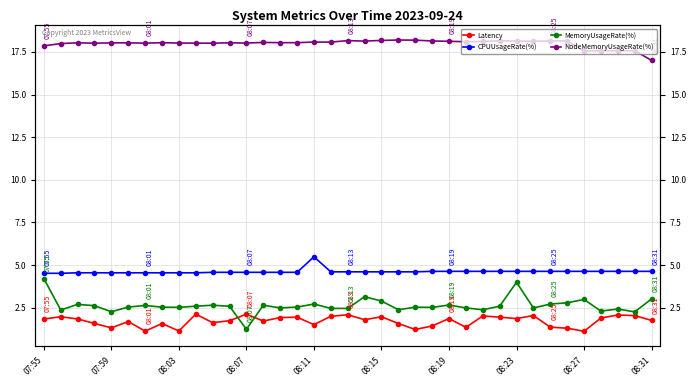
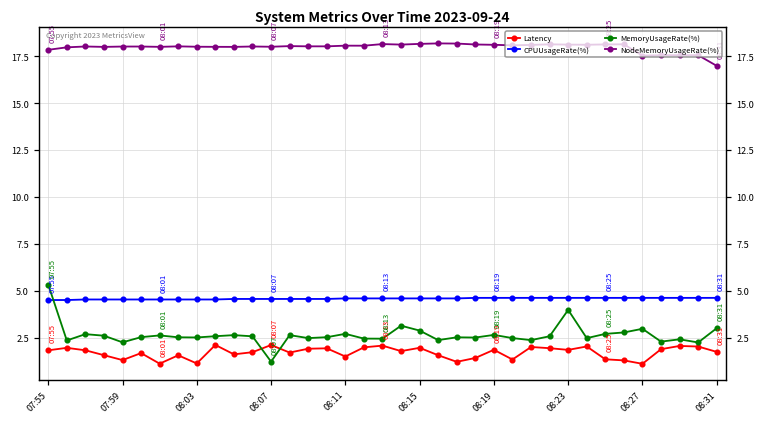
MemoryUsageRate(%), 07:55: 4.2 -> 5.3
CPUUsageRate(%), 08:11: 5.5 -> 4.6
